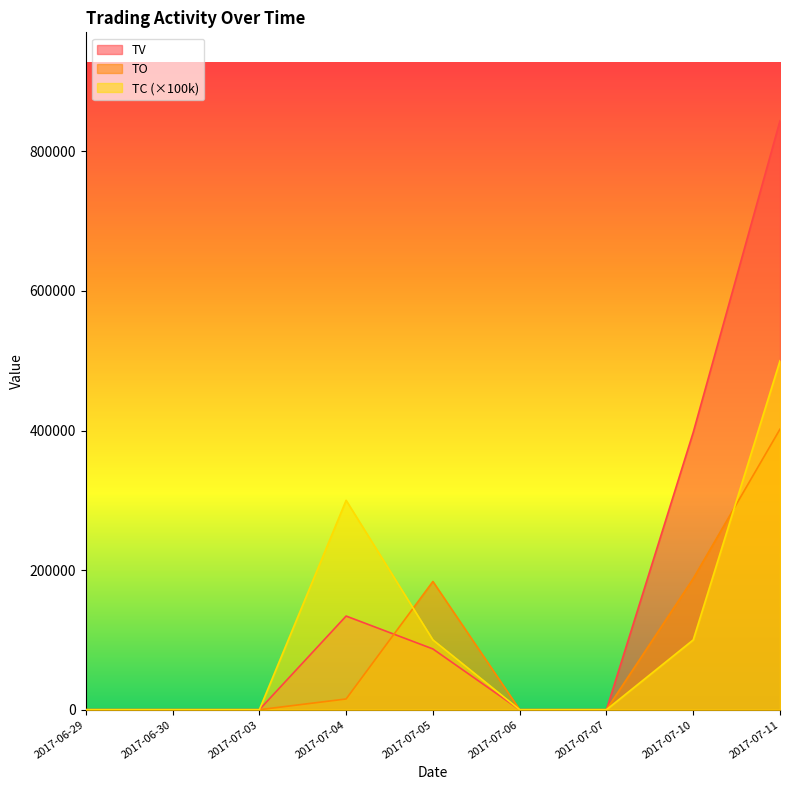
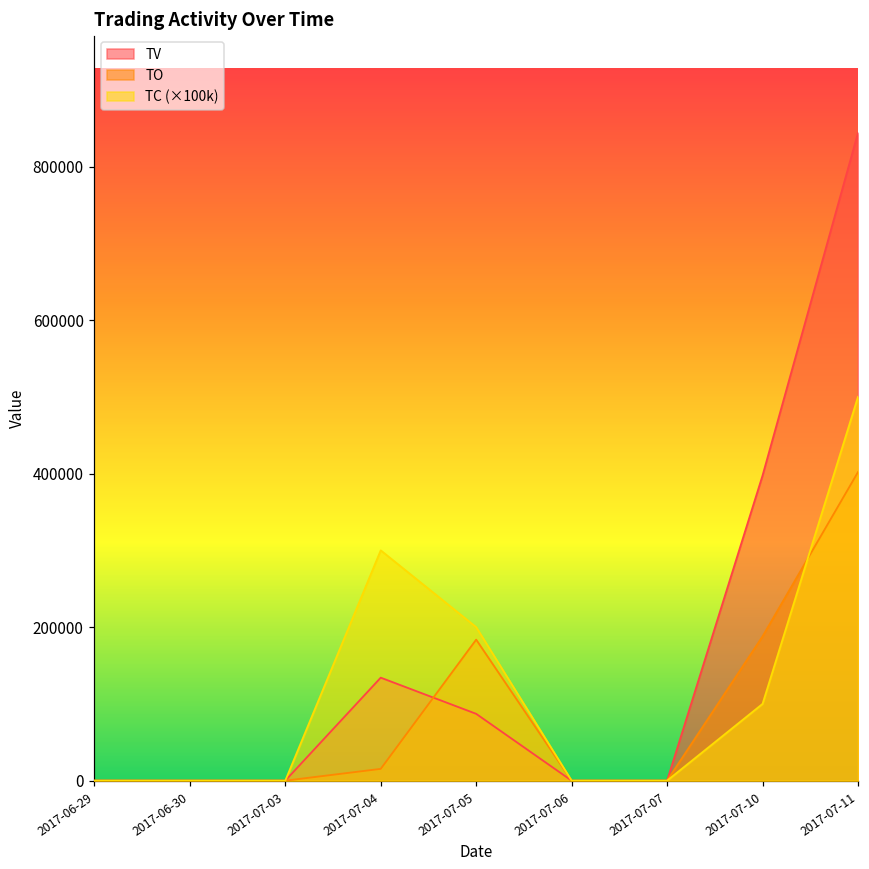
TC (×100k), 2017-07-05: 100000 -> 200000
